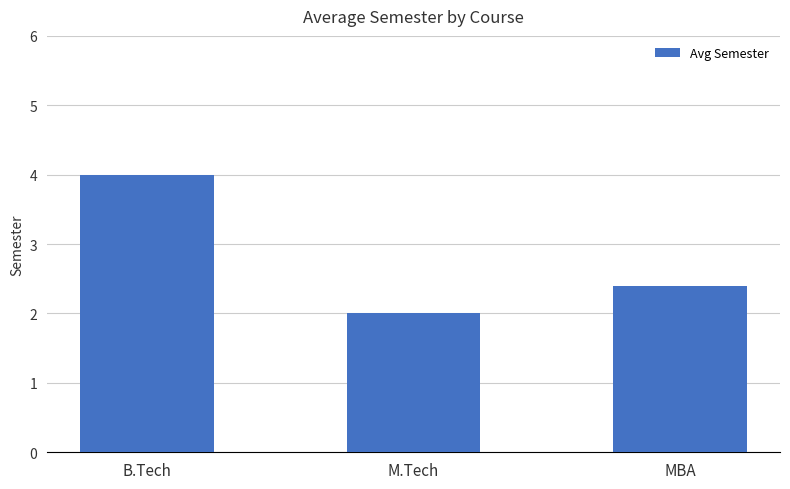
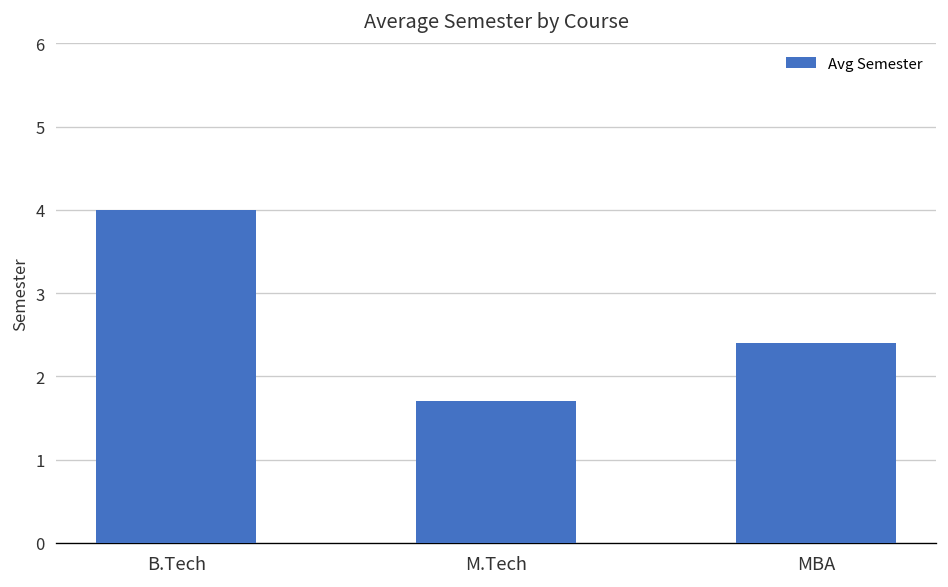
M.Tech: 2.0 -> 1.7
